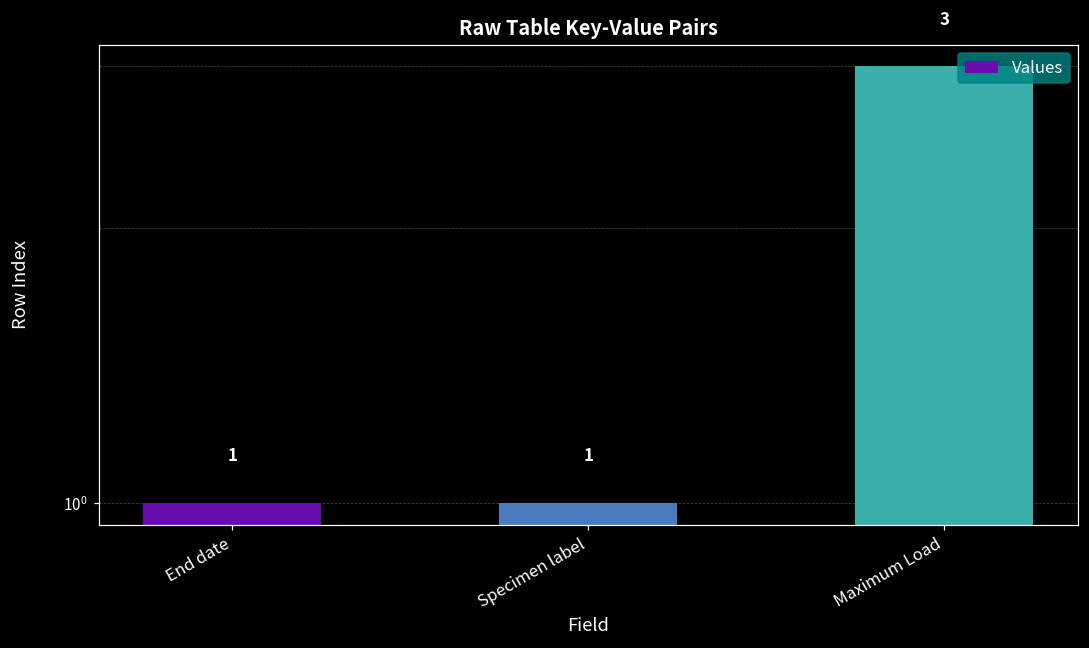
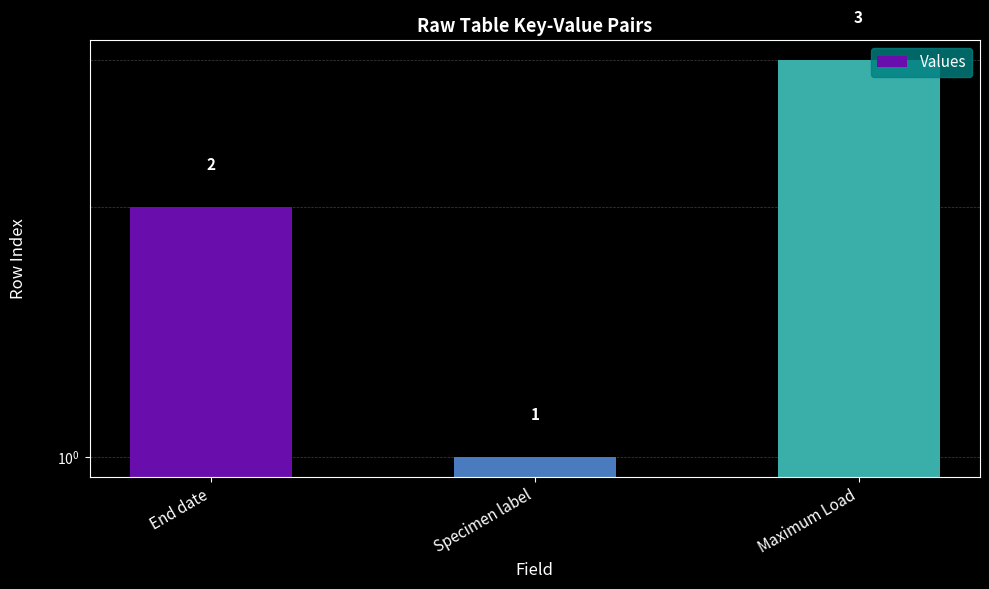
End date: 1 -> 2
